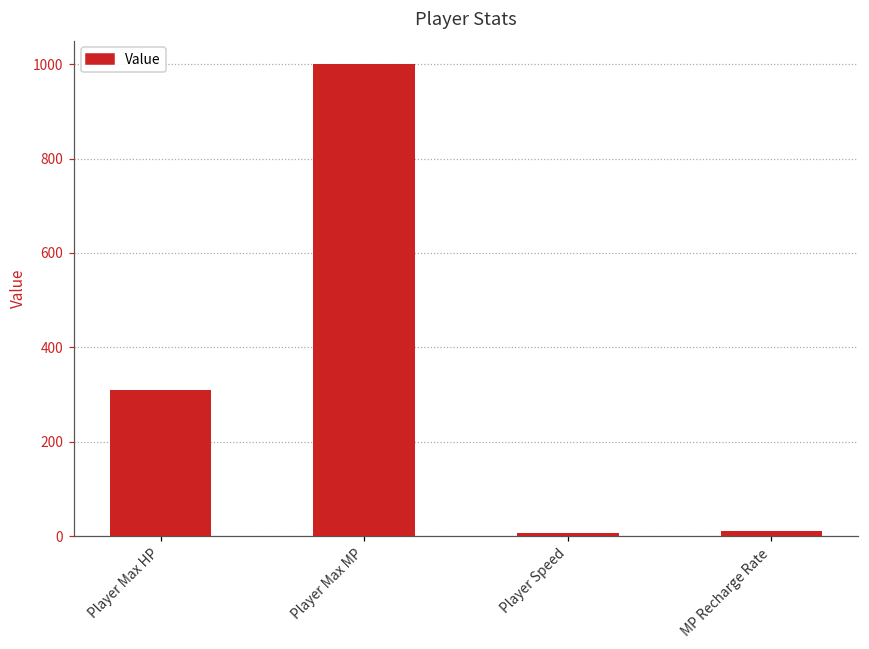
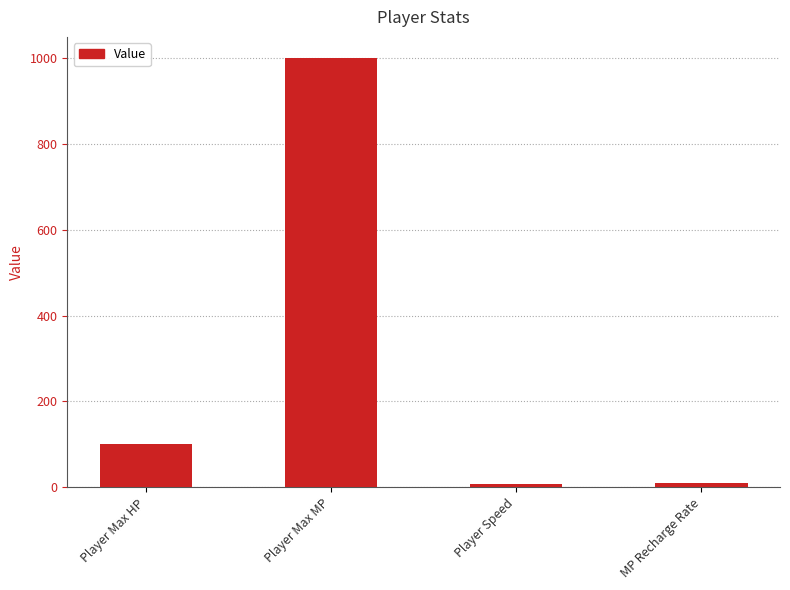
Player Max HP: 310 -> 100
